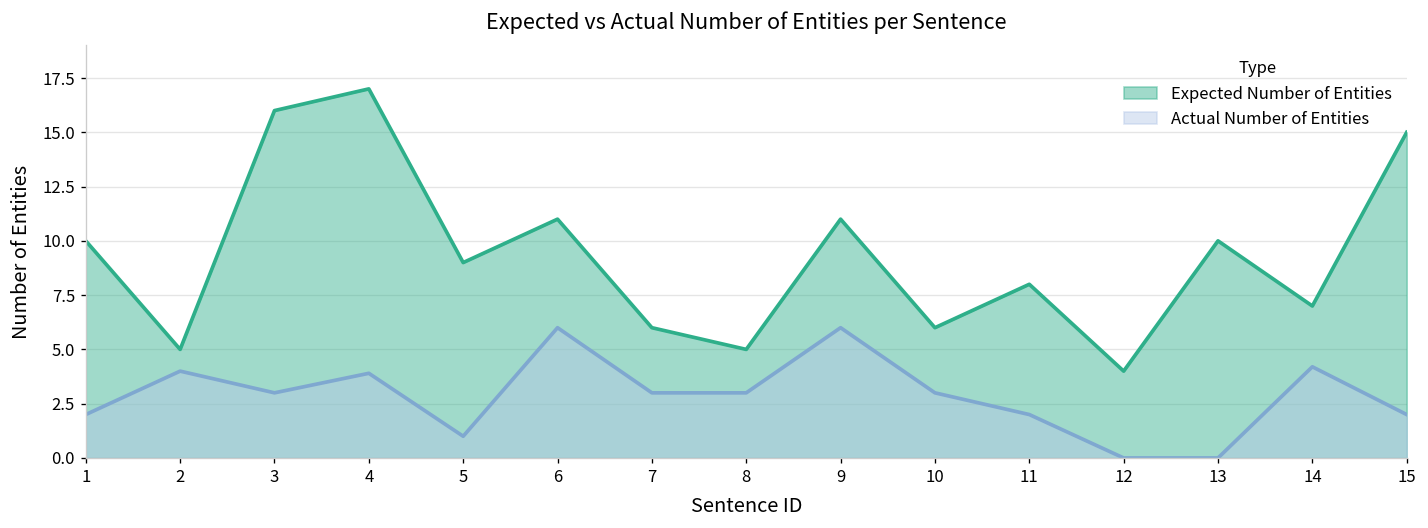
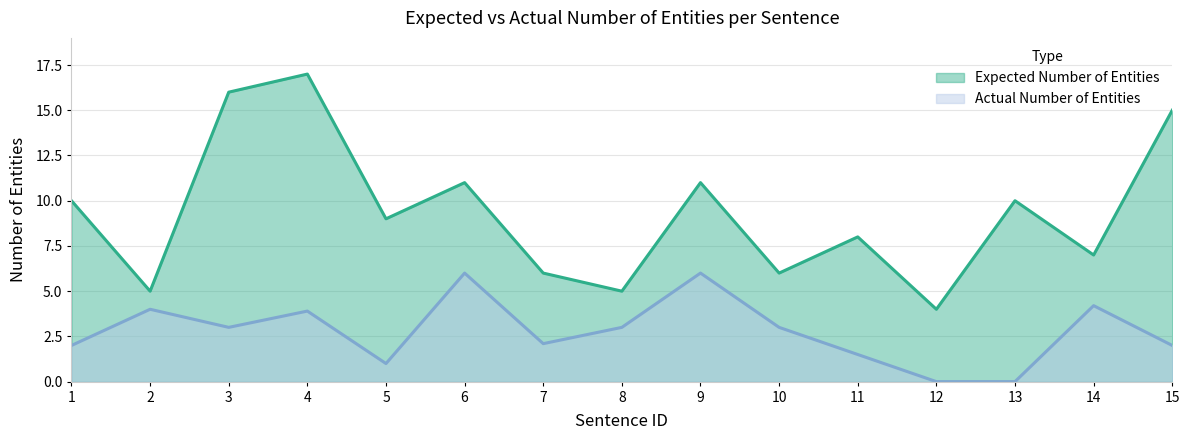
Actual Number of Entities, 7: 3.0 -> 2.1
Actual Number of Entities, 11: 2.0 -> 1.5
